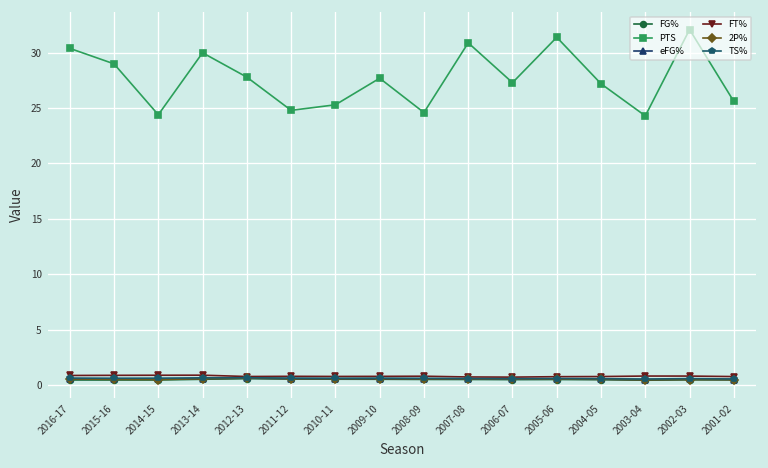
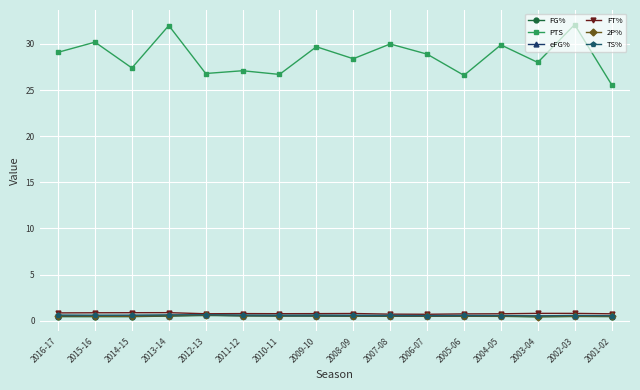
PTS, 2016-17: 30 -> 29
PTS, 2015-16: 29 -> 30
PTS, 2014-15: 24 -> 27
PTS, 2013-14: 30 -> 32
PTS, 2012-13: 28 -> 27
PTS, 2011-12: 25 -> 27
PTS, 2010-11: 25 -> 27
PTS, 2009-10: 28 -> 30
PTS, 2008-09: 25 -> 28
PTS, 2007-08: 31 -> 30
PTS, 2006-07: 27 -> 29
PTS, 2005-06: 31 -> 27
PTS, 2004-05: 27 -> 30
PTS, 2003-04: 24 -> 28
